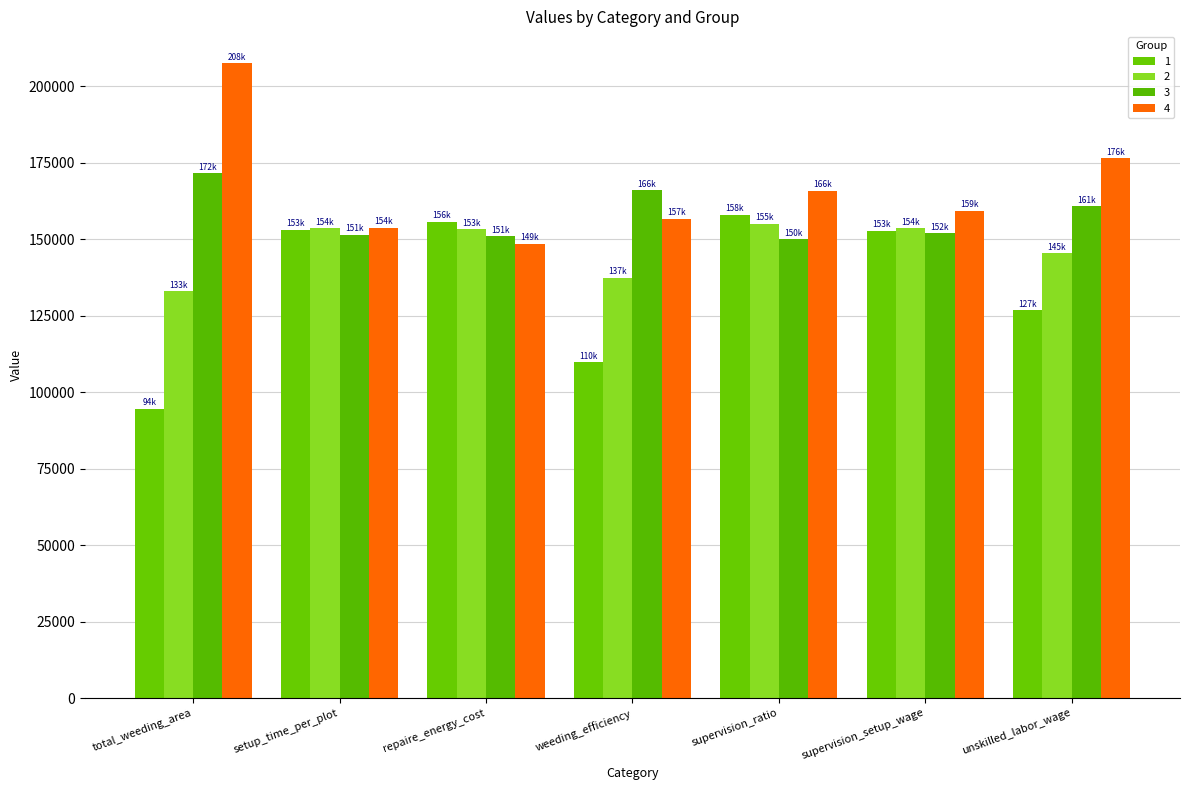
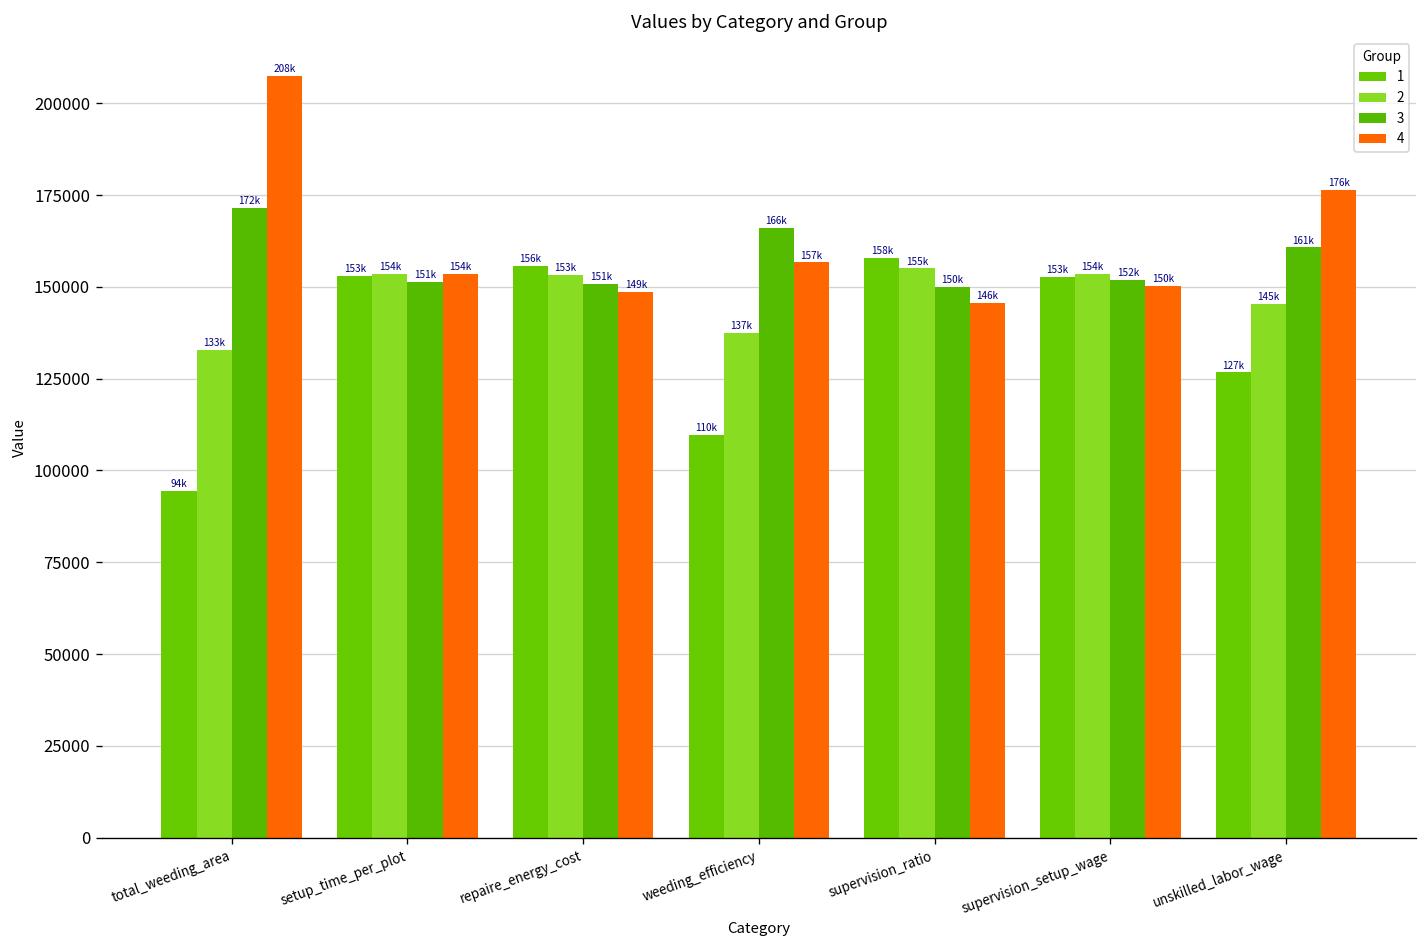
4, supervision_ratio: 166k -> 146k
4, supervision_setup_wage: 159k -> 150k
